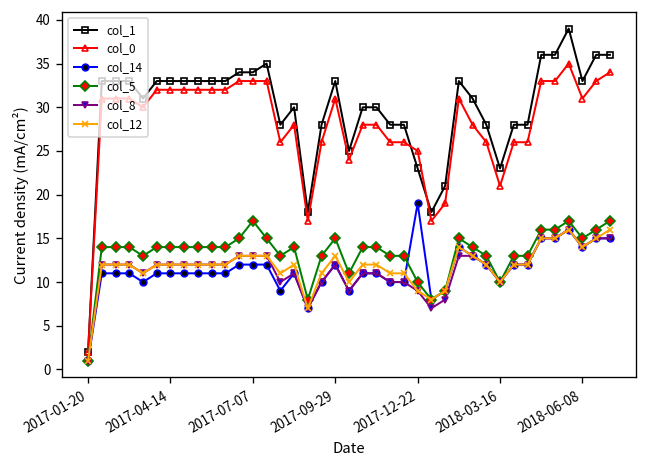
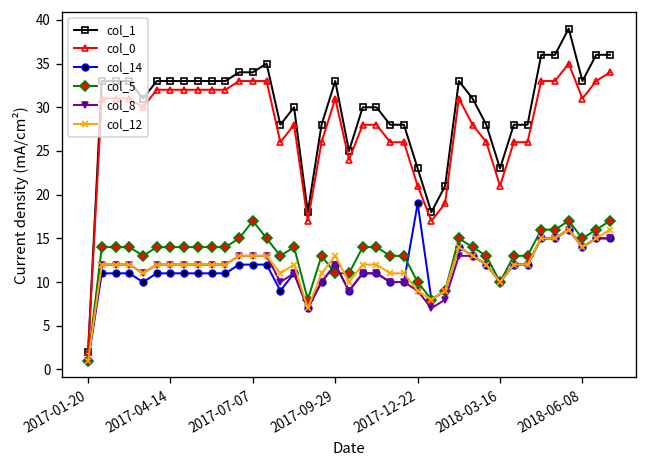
col_5, 2017-09-29: 15 -> 11
col_0, 2017-12-22: 25 -> 21
